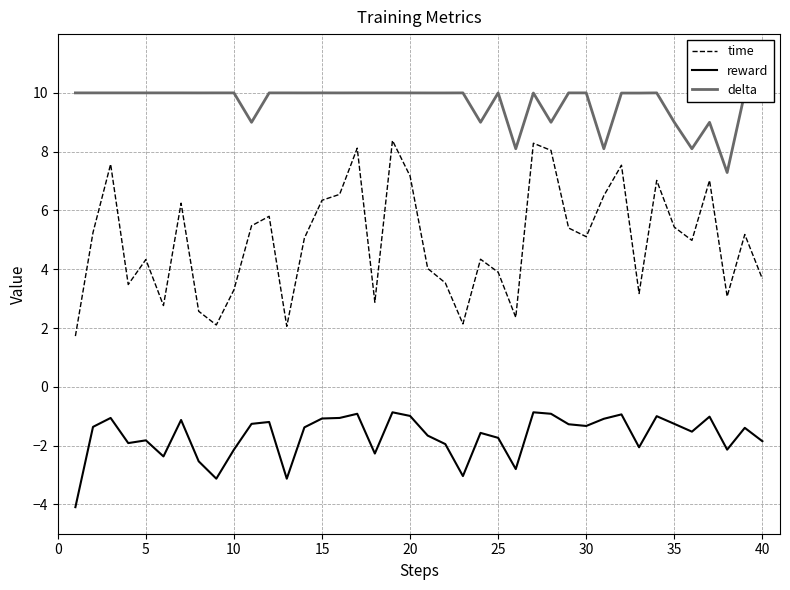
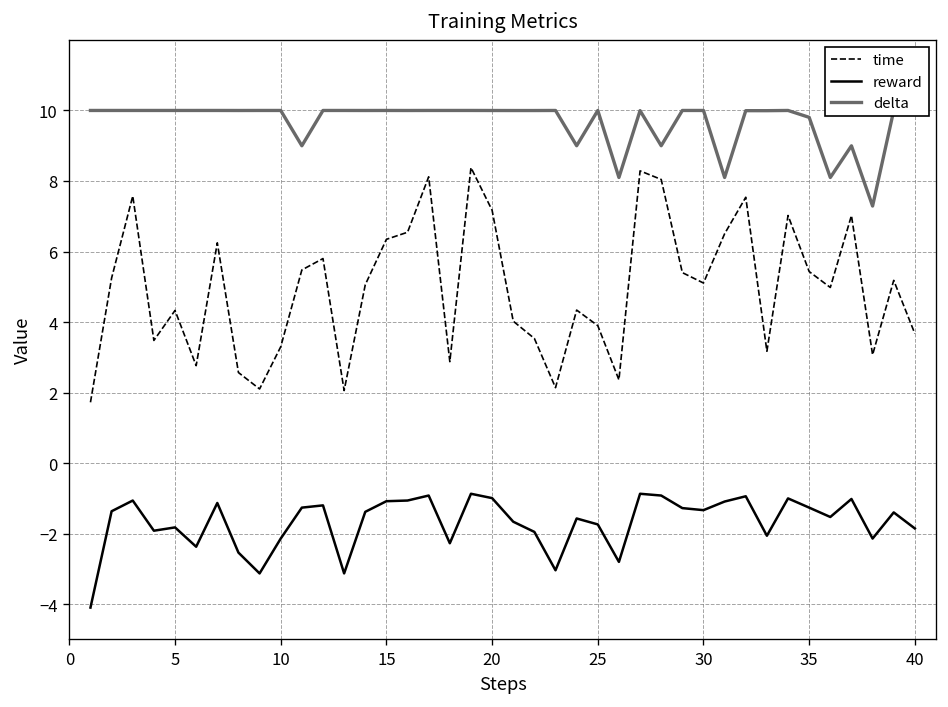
delta, 35: 9.0 -> 9.8
